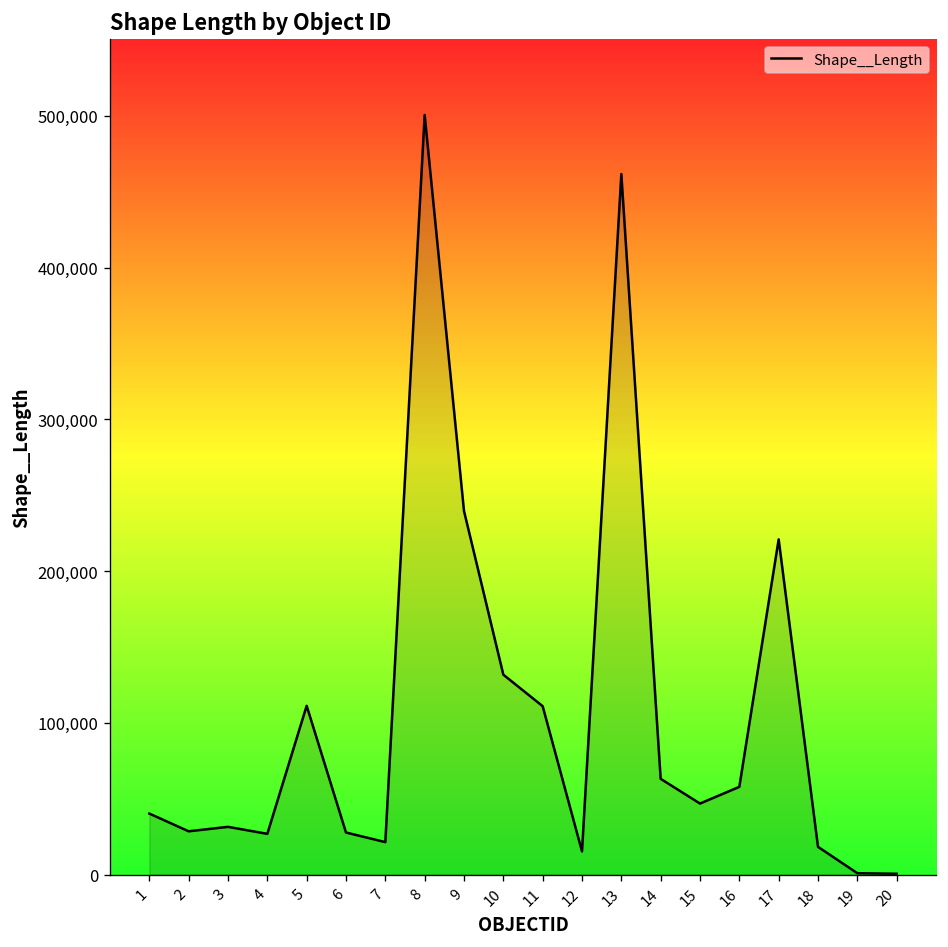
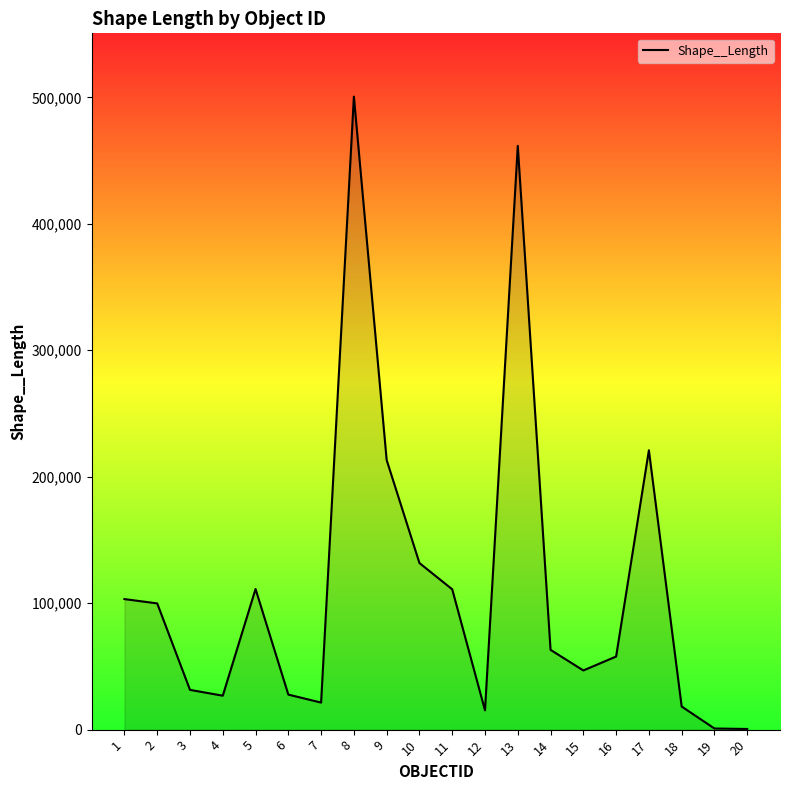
1: 40,000 -> 103,000
2: 29,000 -> 100,000
9: 240,000 -> 213,000
